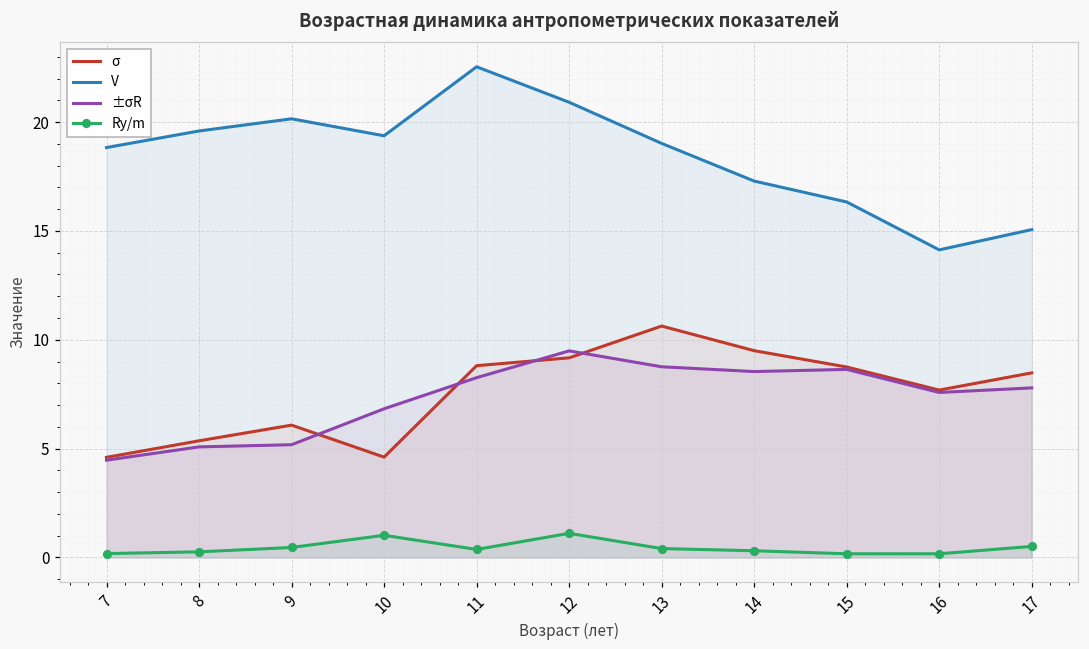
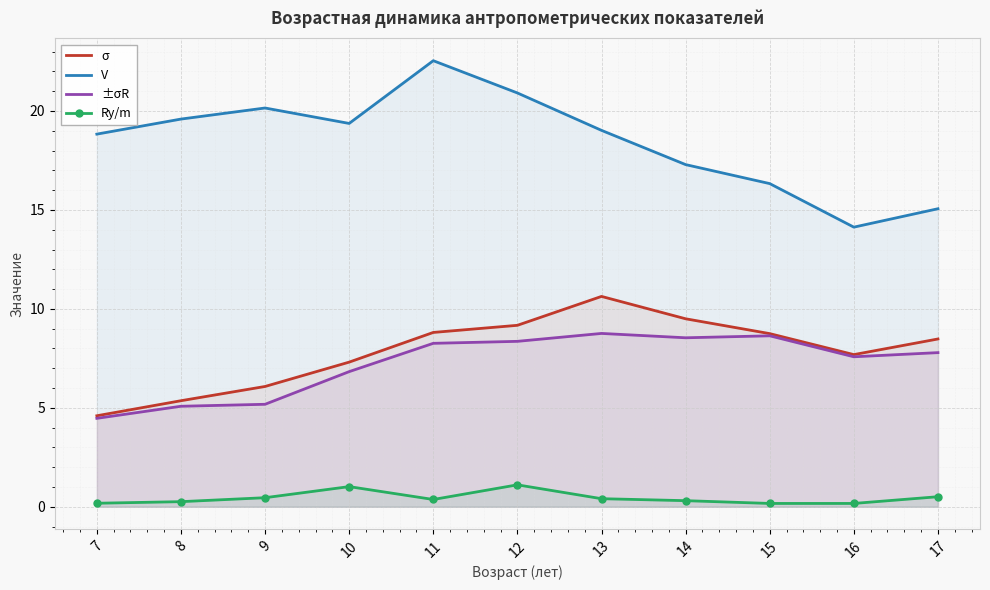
σ, 10: 4.6 -> 7.3
±σR, 12: 9.5 -> 8.4
